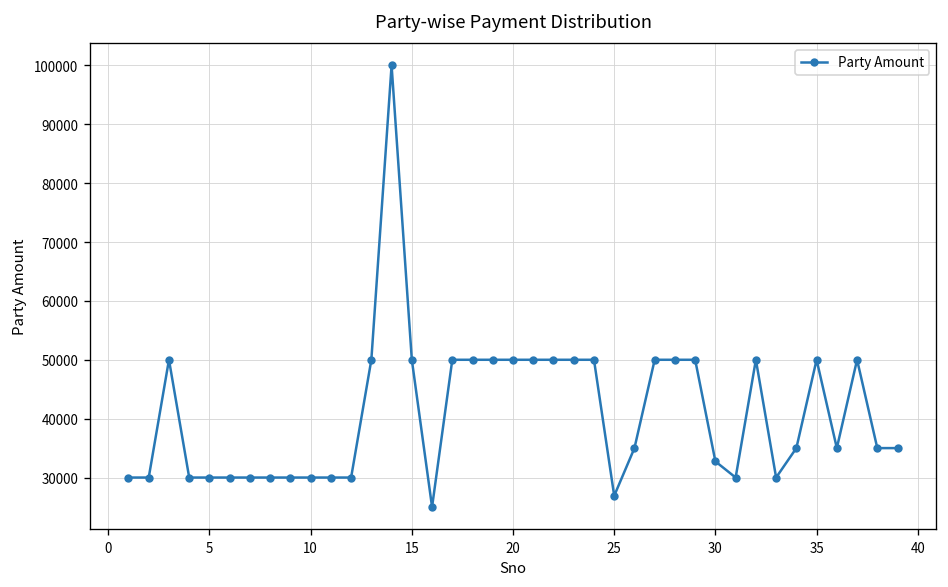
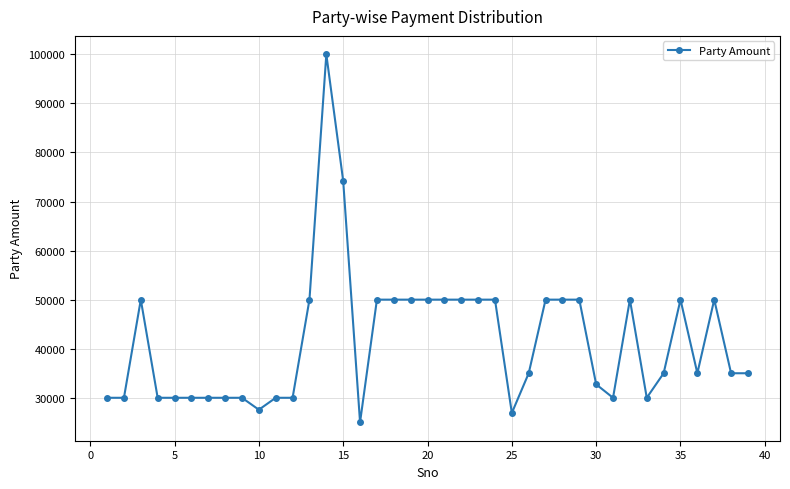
10: 30000 -> 28000
15: 50000 -> 74000
